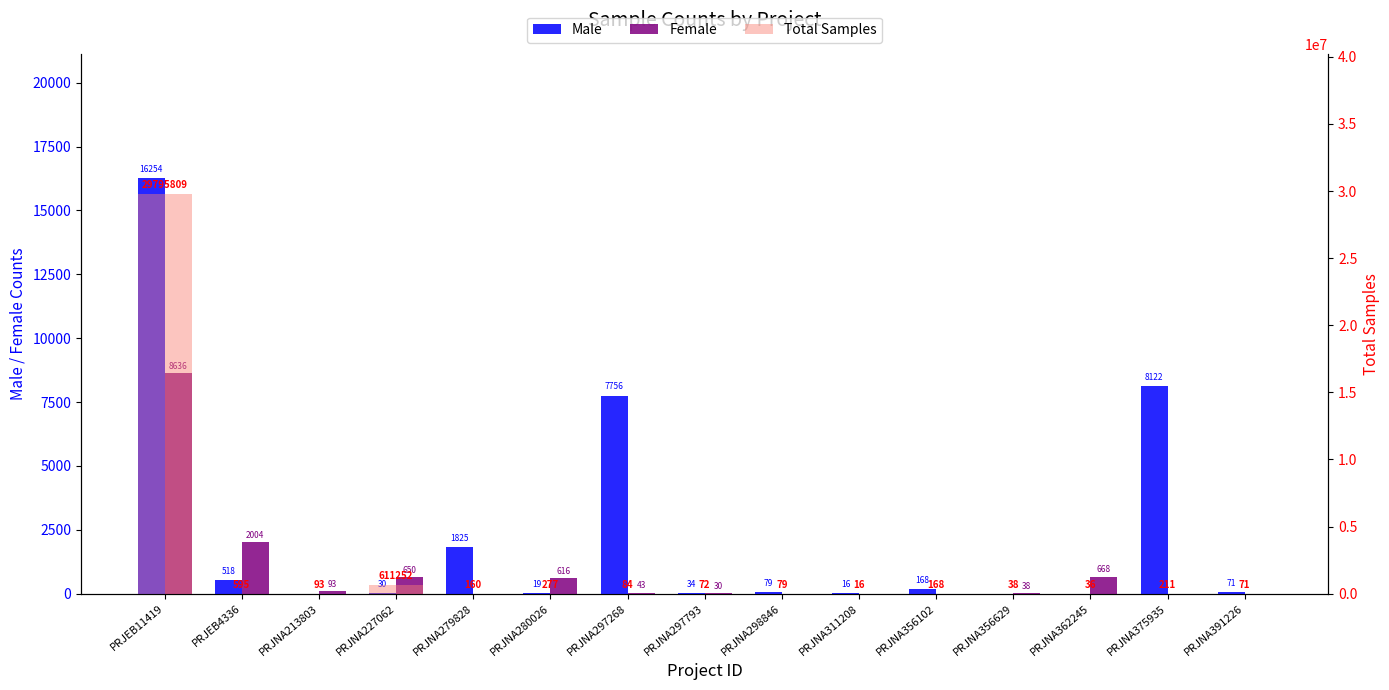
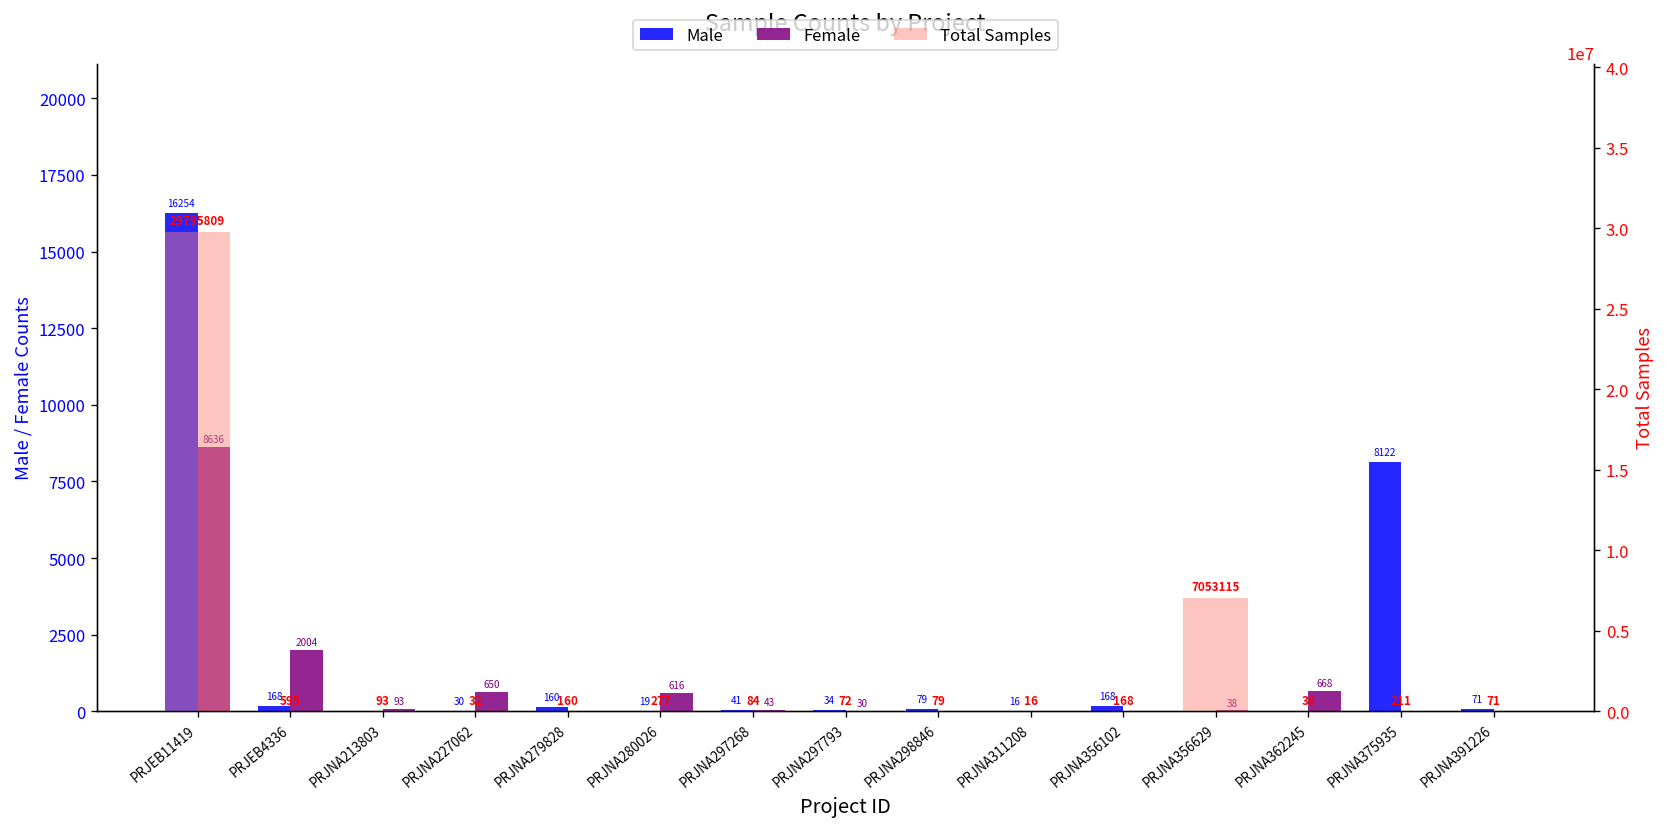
Male, PRJEB4336: 518 -> 168
Male, PRJNA279828: 1825 -> 160
Male, PRJNA297268: 7756 -> 41
Total Samples, PRJNA227062: 611252 -> 32
Total Samples, PRJNA356629: 38 -> 7053115
